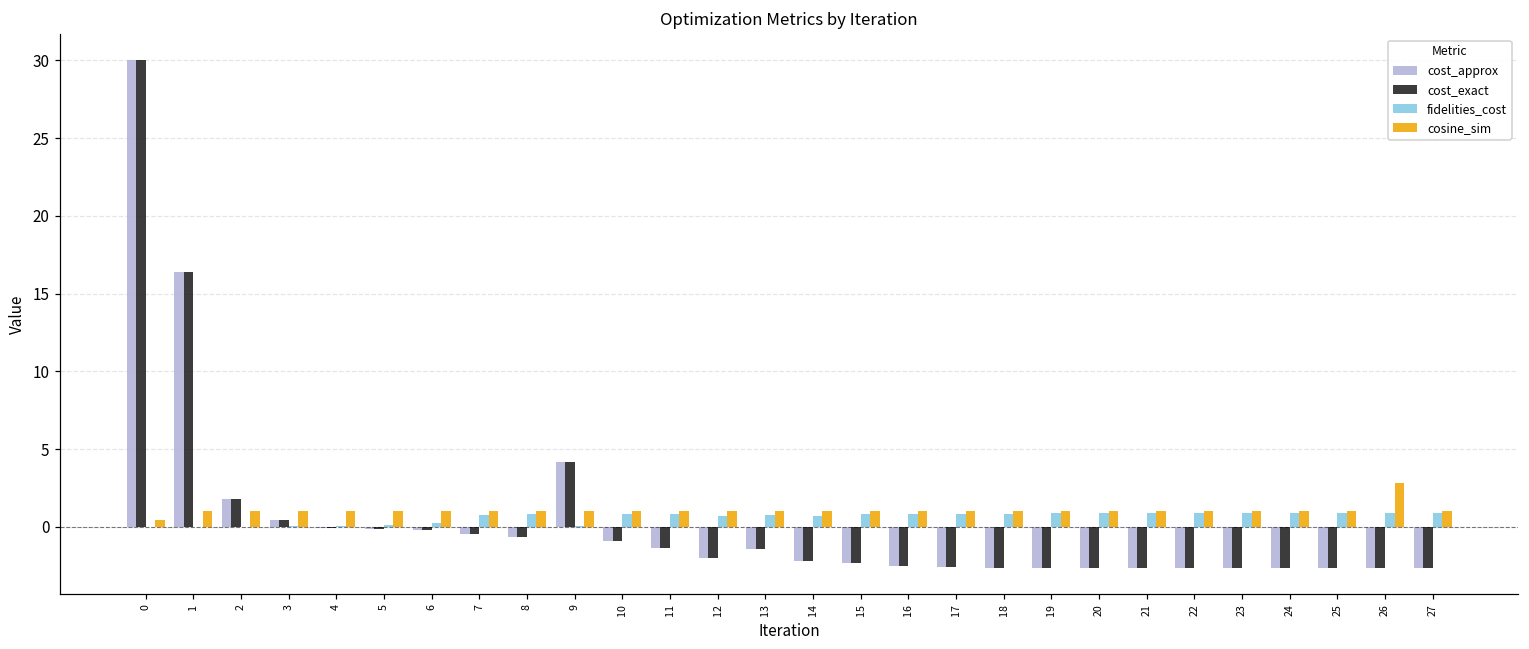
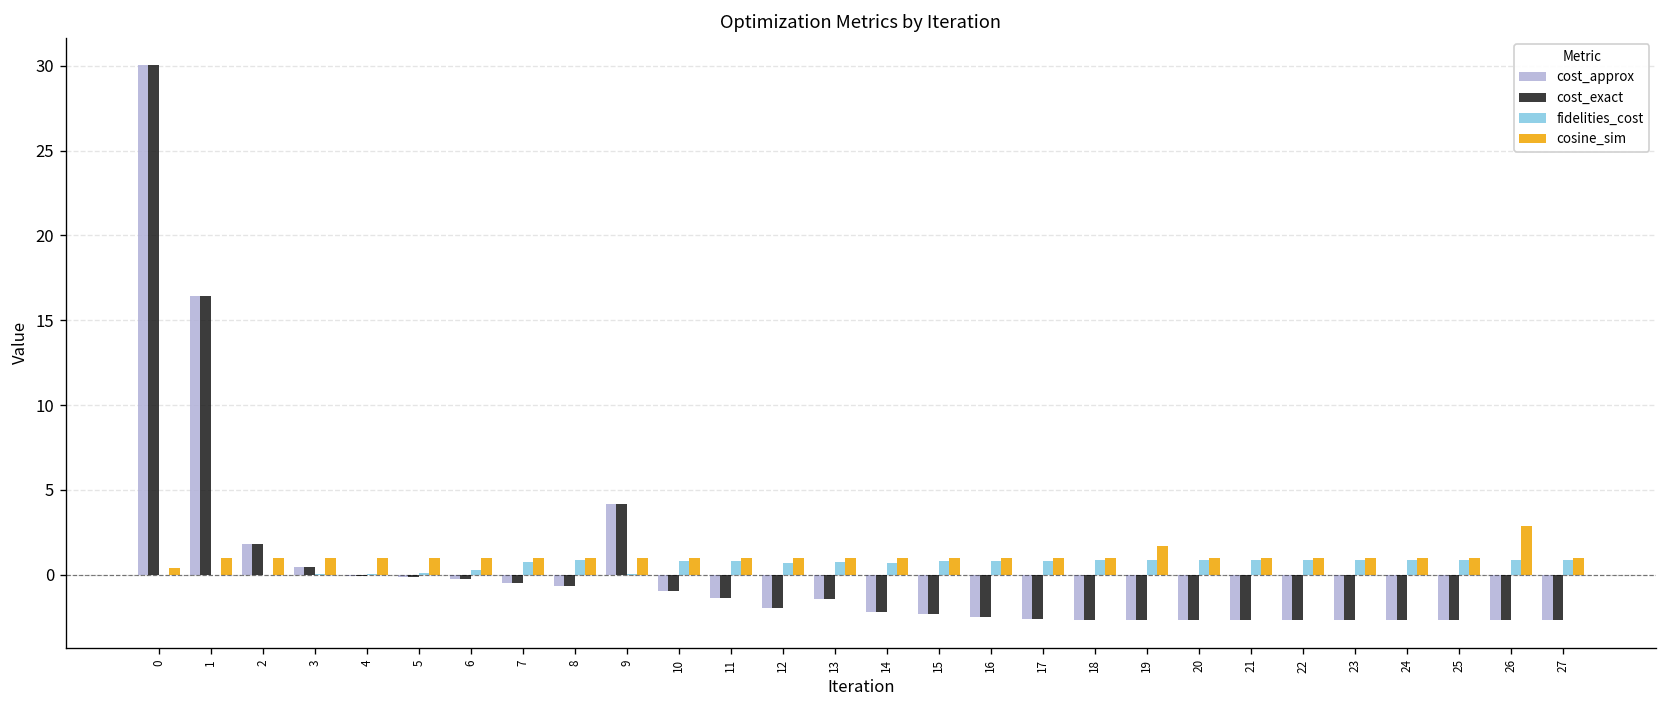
cosine_sim, 19: 1.0 -> 1.7
